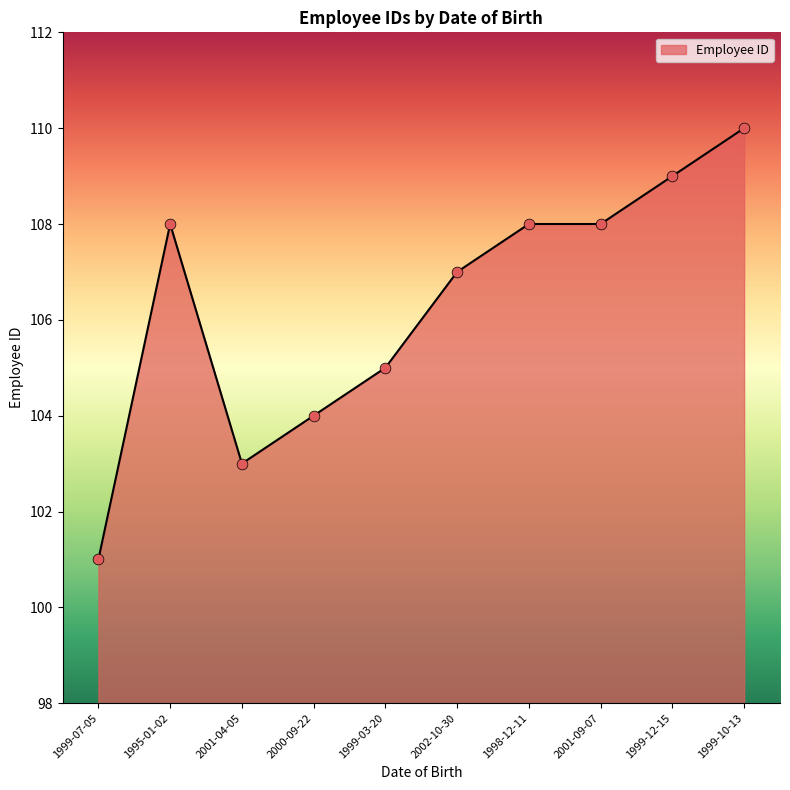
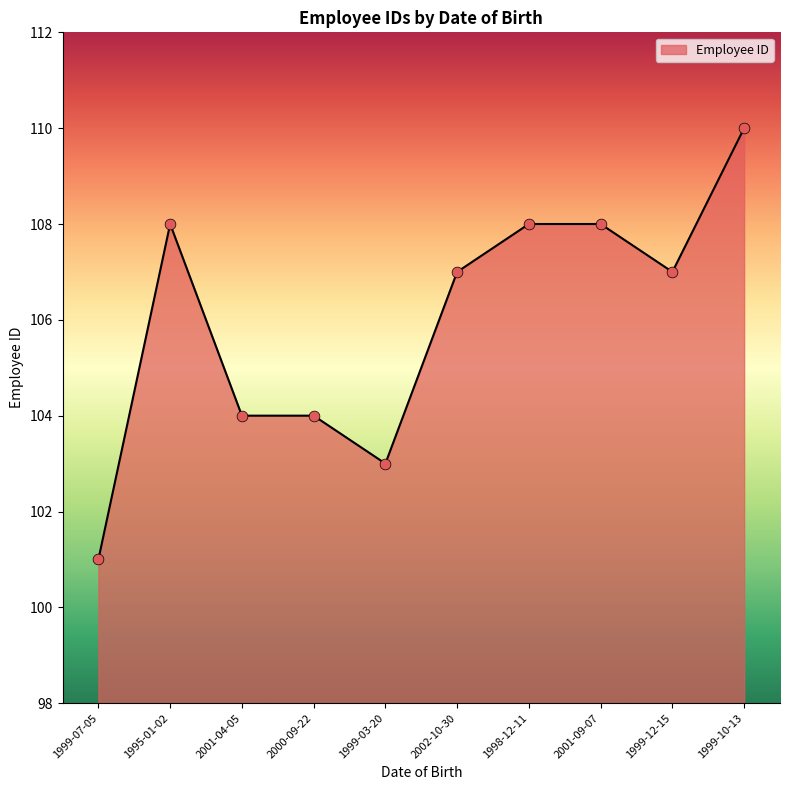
2001-04-05: 103 -> 104
1999-03-20: 105 -> 103
1999-12-15: 109 -> 107
